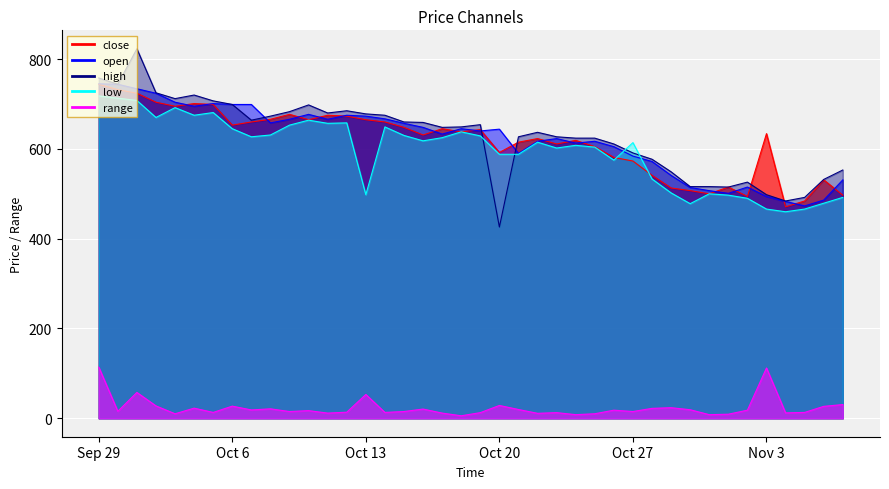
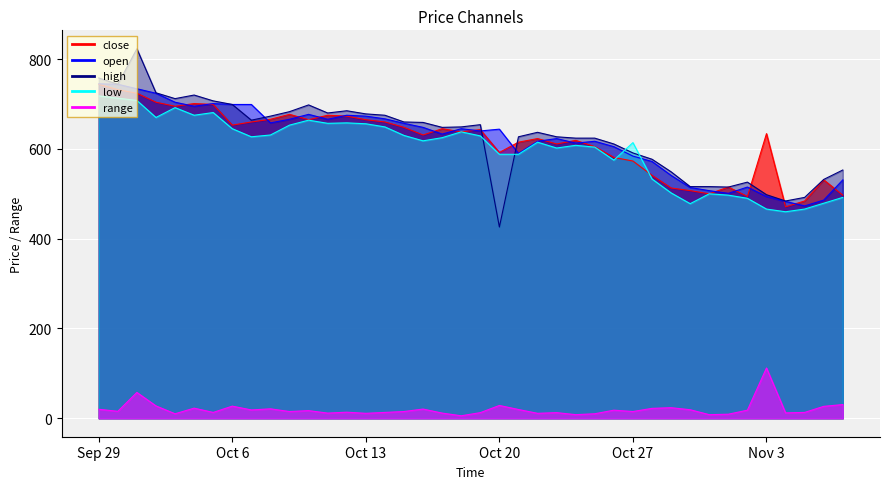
range, Sep 29: 110 -> 20
low, Oct 13: 500 -> 660
range, Oct 13: 50 -> 10
